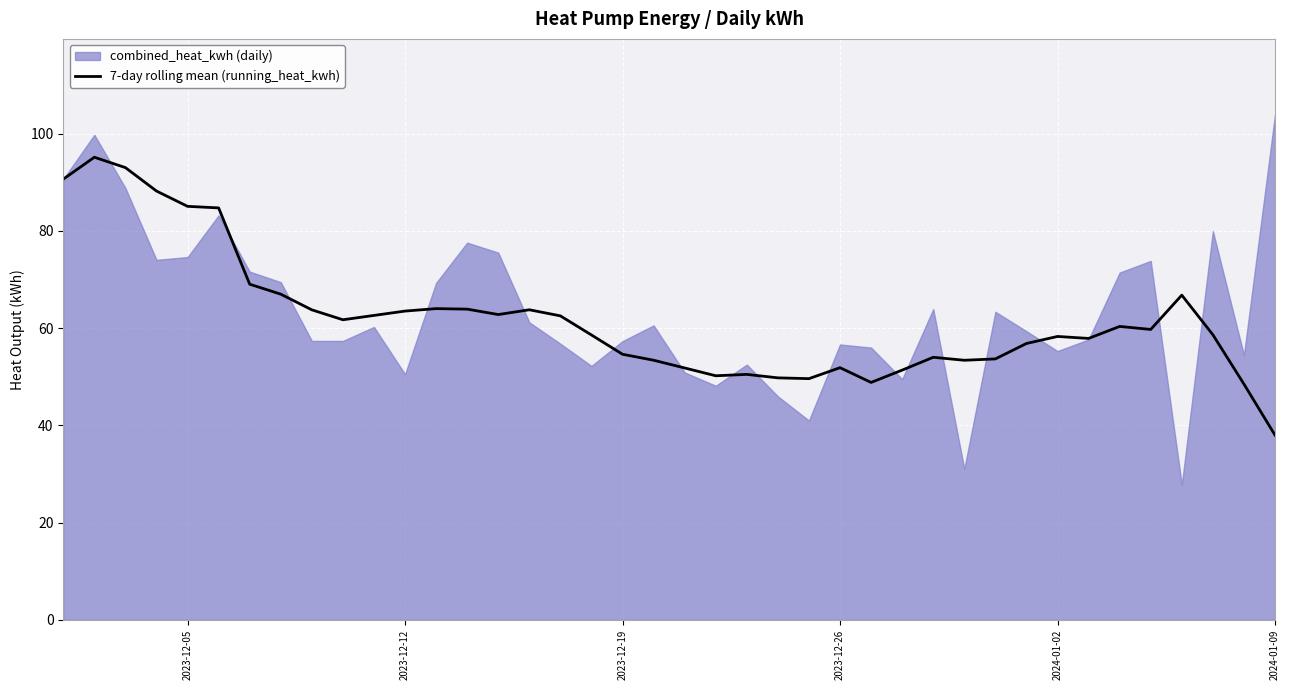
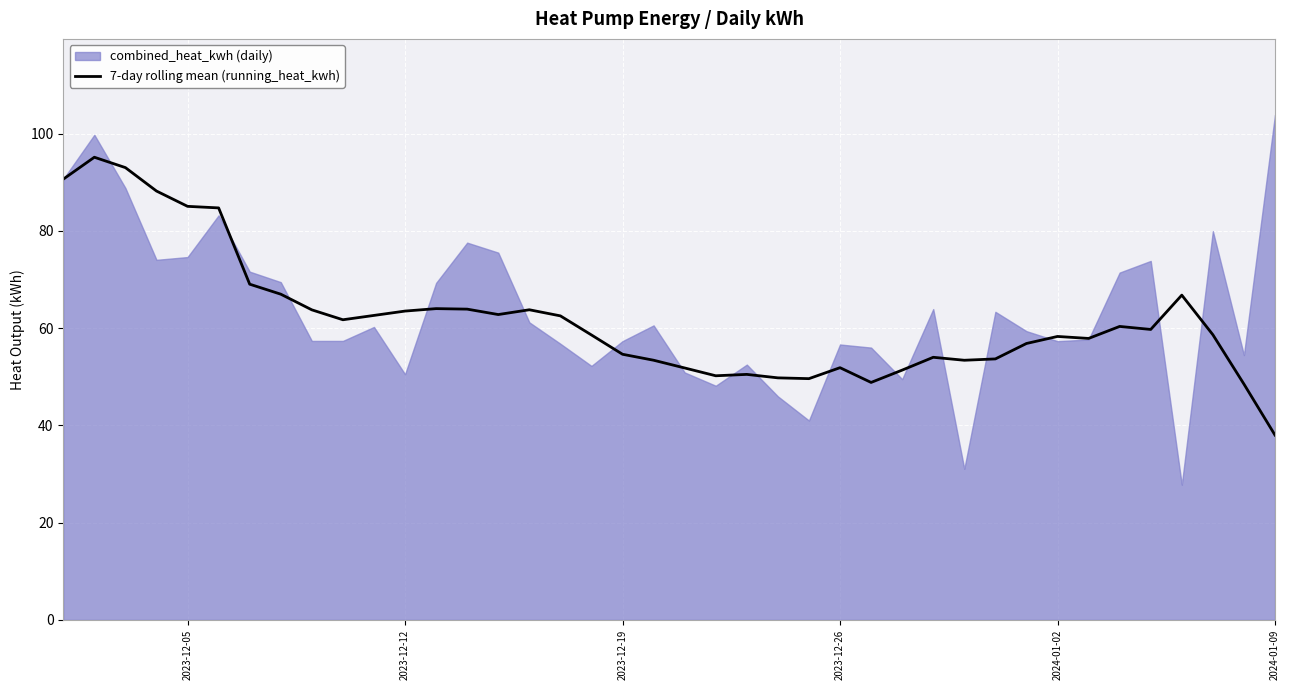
combined_heat_kwh (daily), 2024-01-02: 55 -> 57
